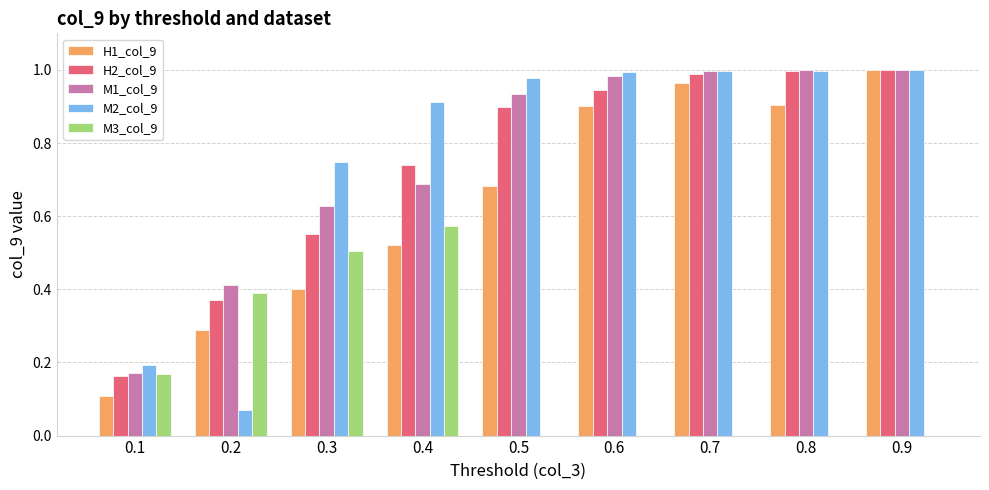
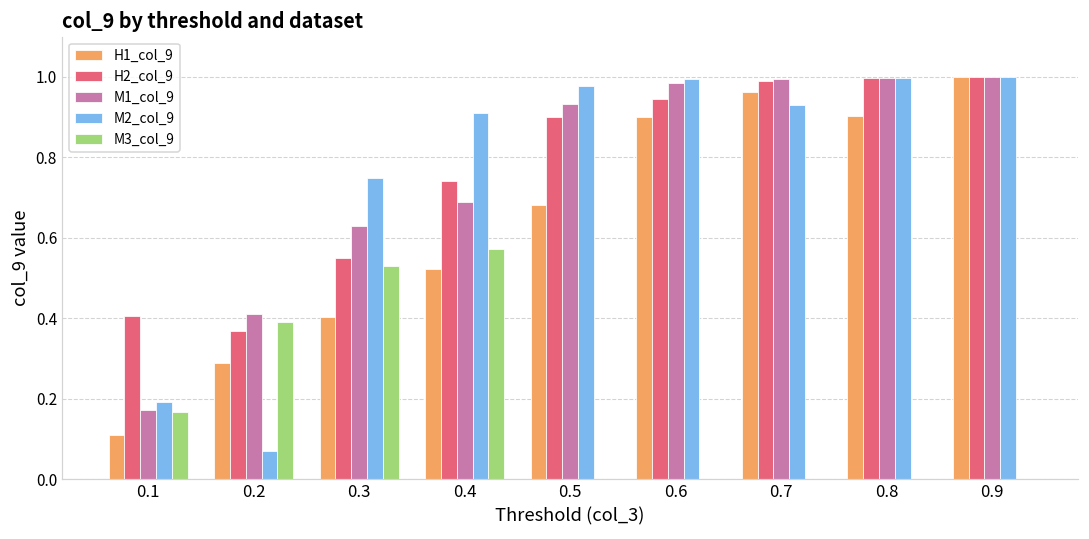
H2_col_9, 0.1: 0.16 -> 0.41
M3_col_9, 0.3: 0.50 -> 0.53
M2_col_9, 0.7: 1.00 -> 0.93
